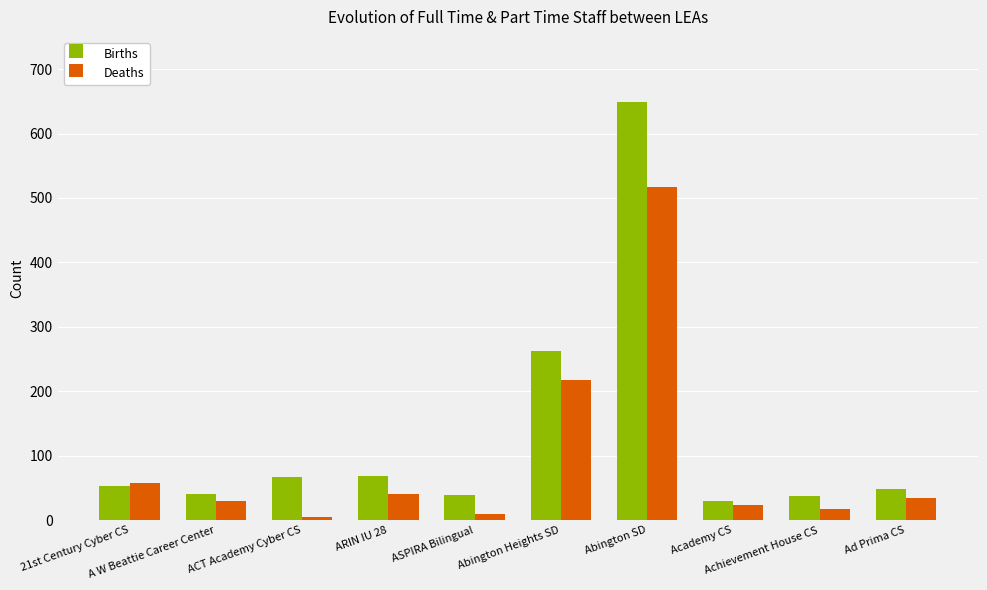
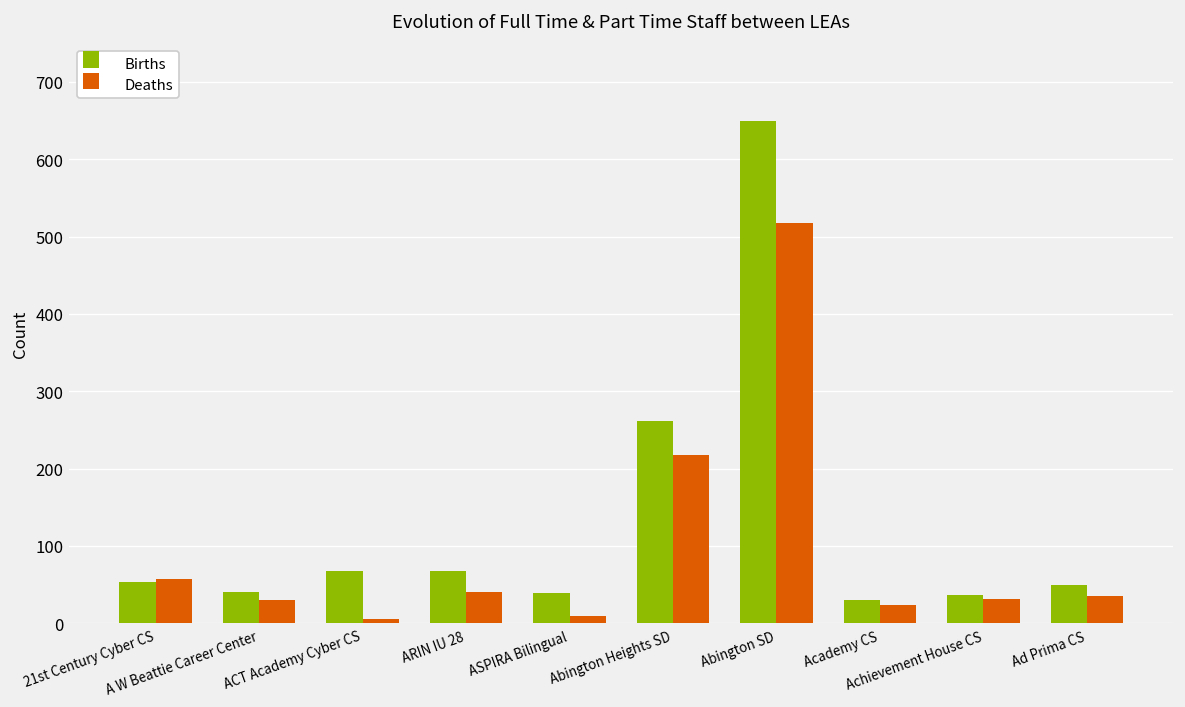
Deaths, Achievement House CS: 20 -> 30
